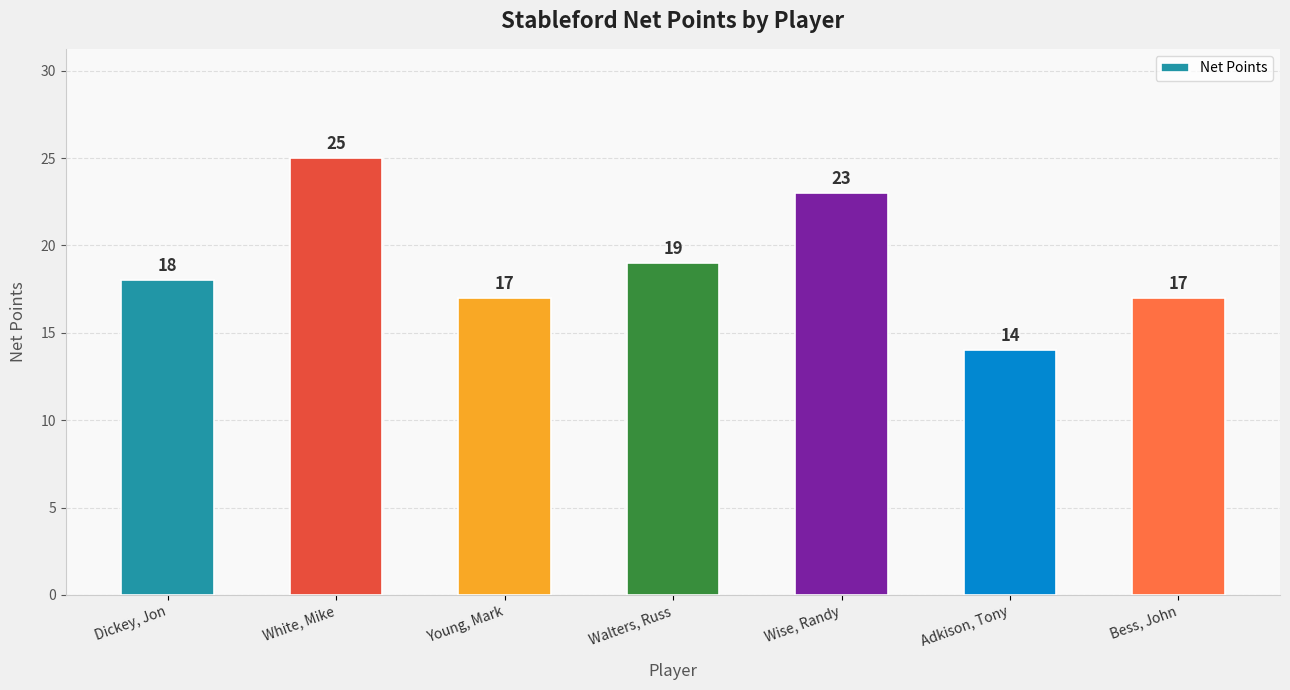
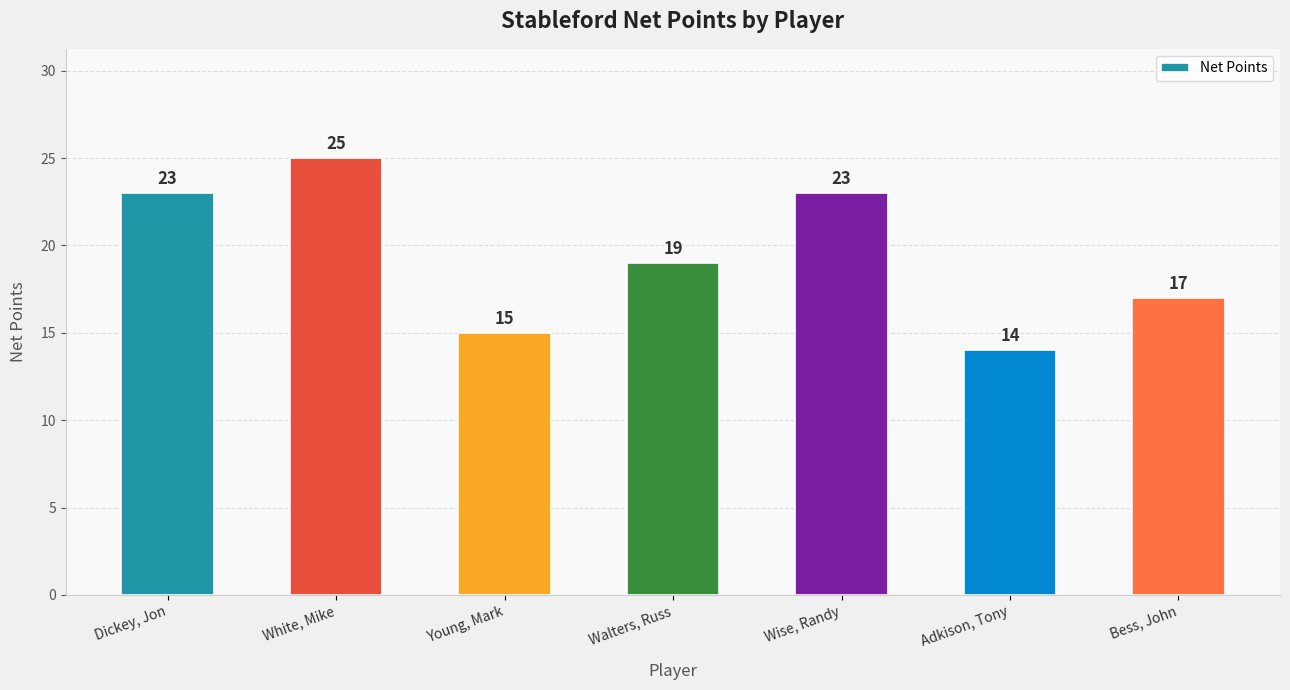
Dickey, Jon: 18 -> 23
Young, Mark: 17 -> 15
